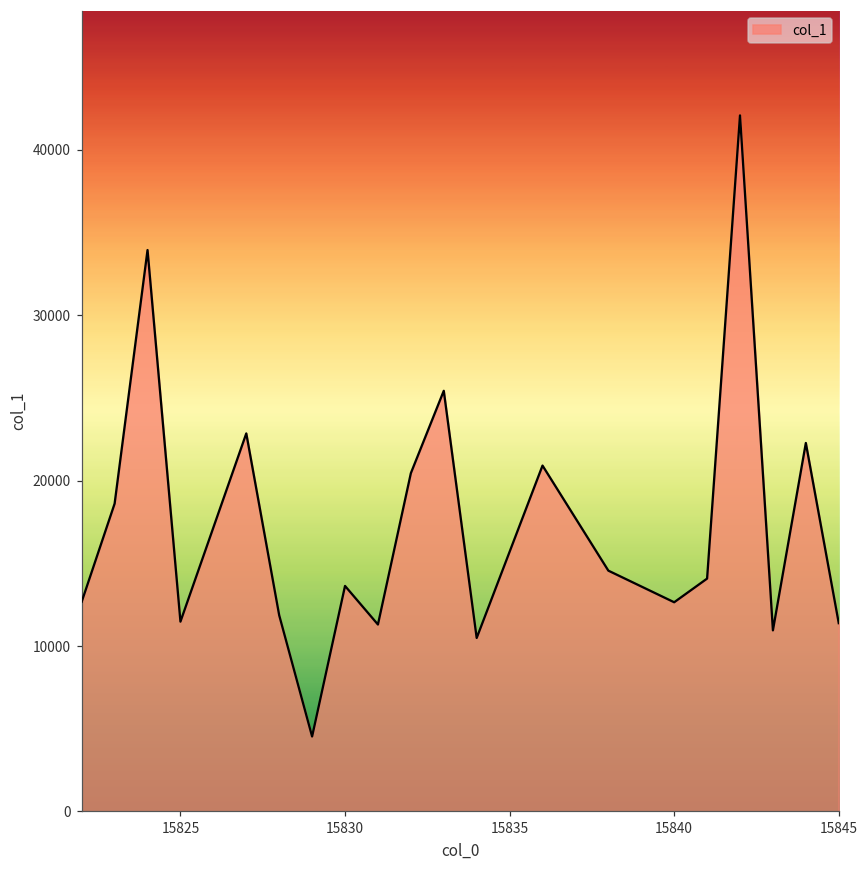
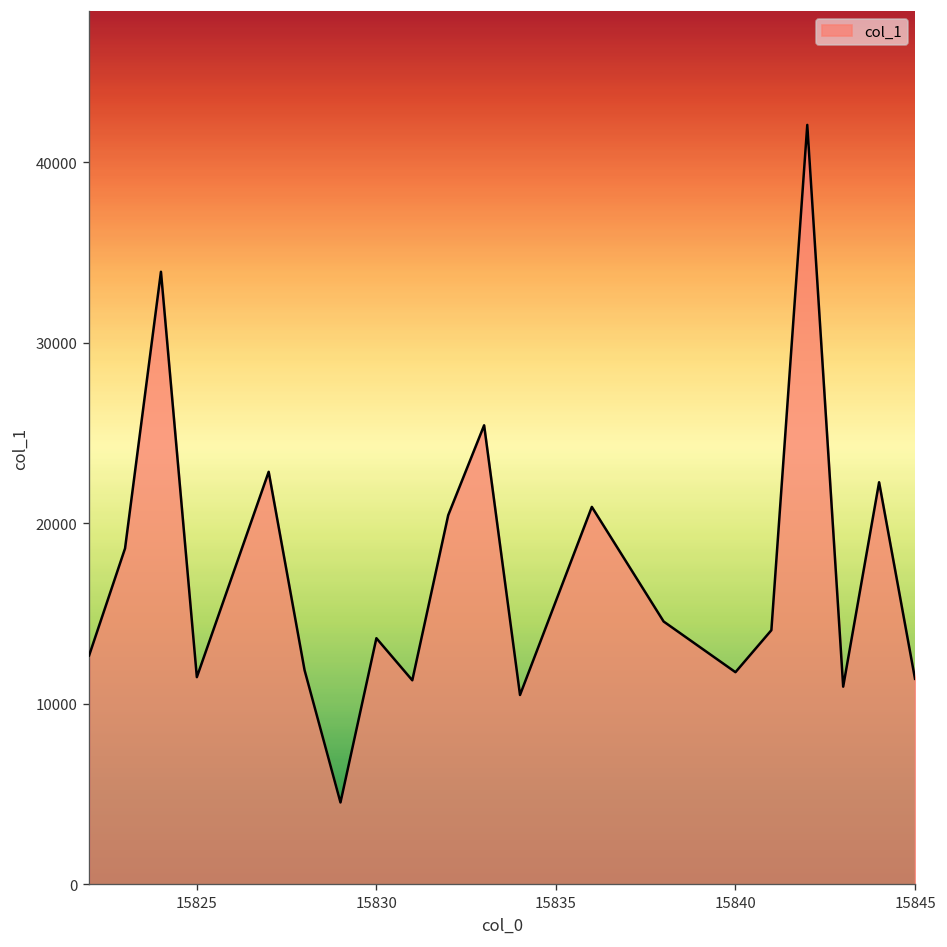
15840: 12600 -> 11800
